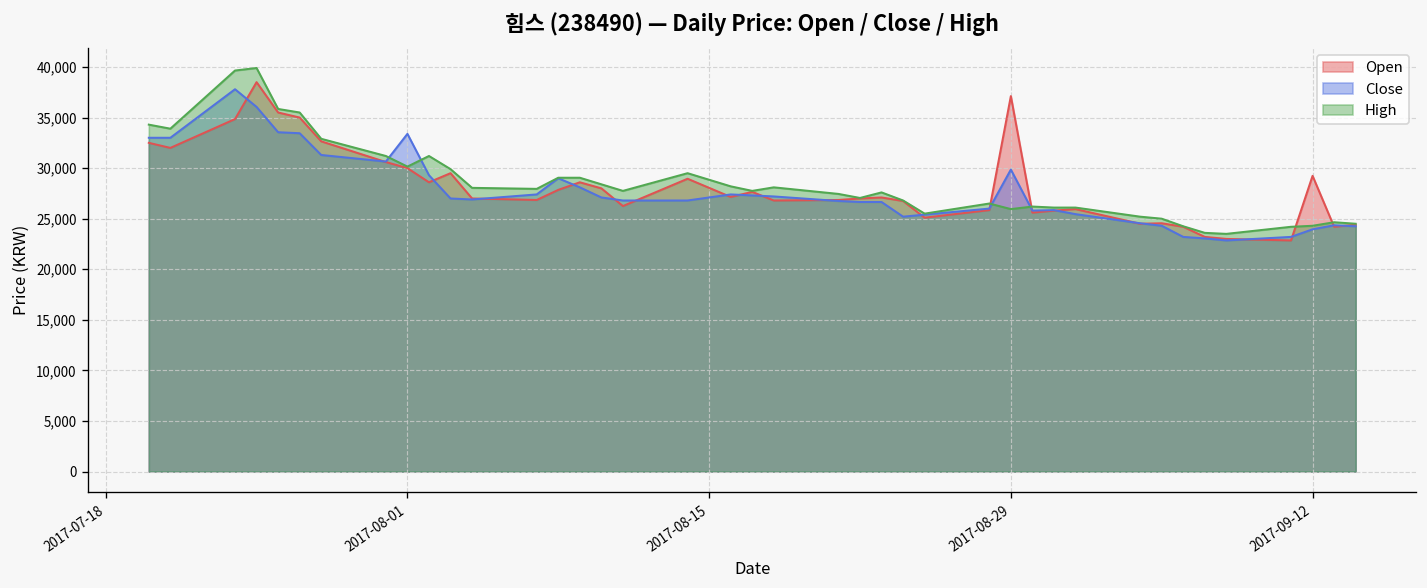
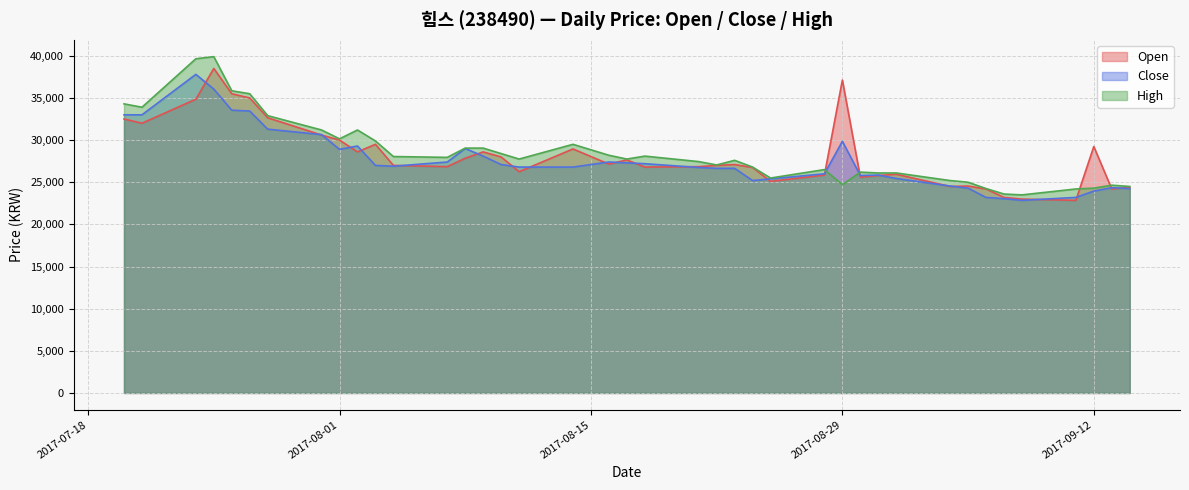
Close, 2017-08-01: 33,000 -> 29,000
High, 2017-08-29: 26,000 -> 25,000
